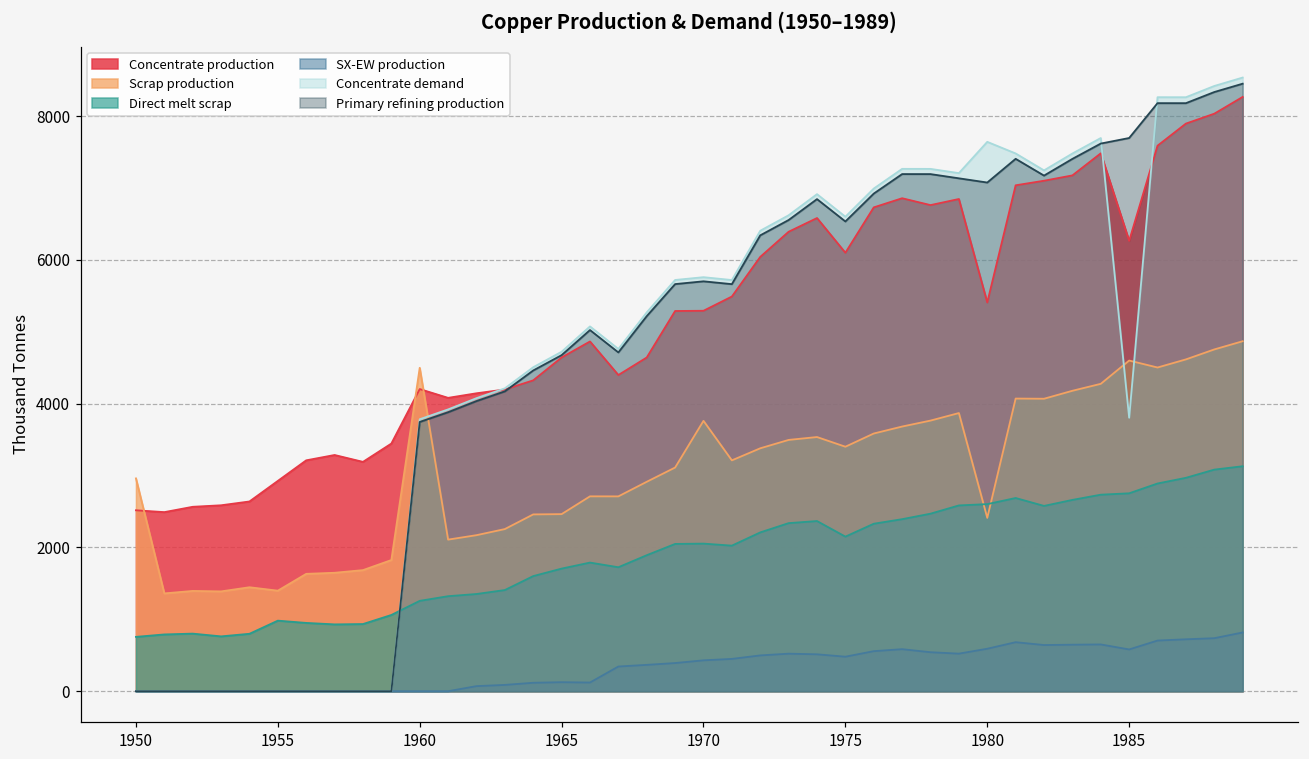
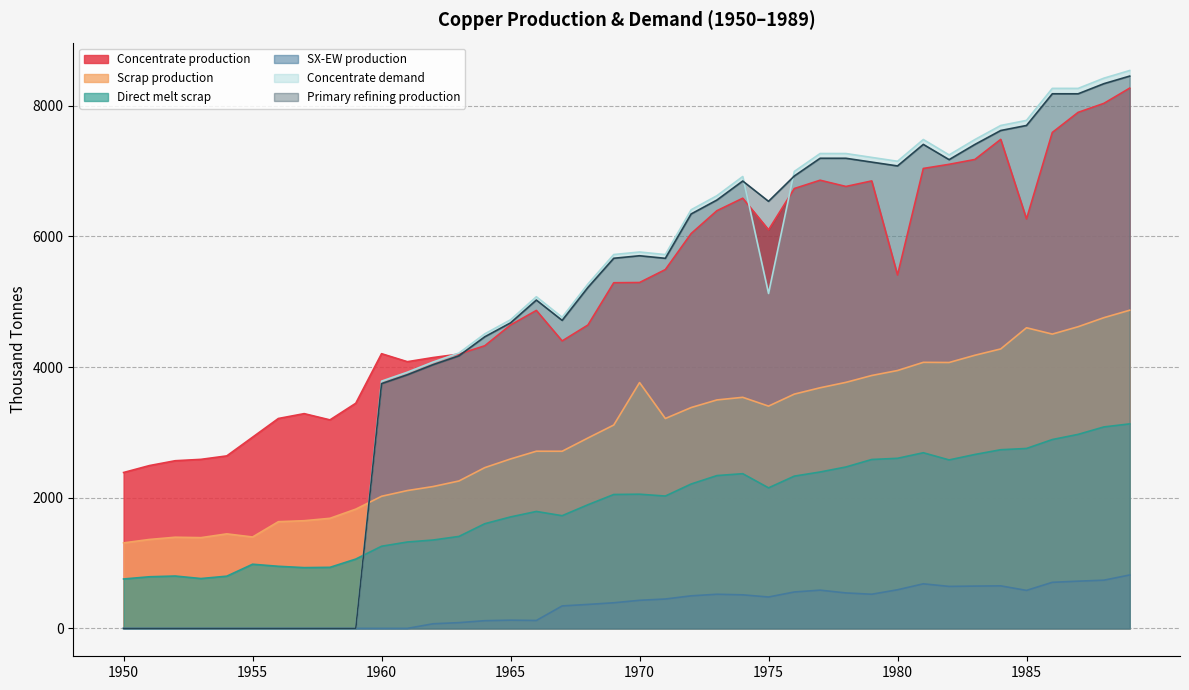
Concentrate production, 1950: 2500 -> 2400
Scrap production, 1950: 3000 -> 1300
Scrap production, 1960: 4500 -> 2000
Scrap production, 1965: 2500 -> 2600
Concentrate demand, 1975: 6600 -> 5100
Scrap production, 1980: 2400 -> 3900
Concentrate demand, 1980: 7600 -> 7100
Concentrate demand, 1985: 3800 -> 7800
